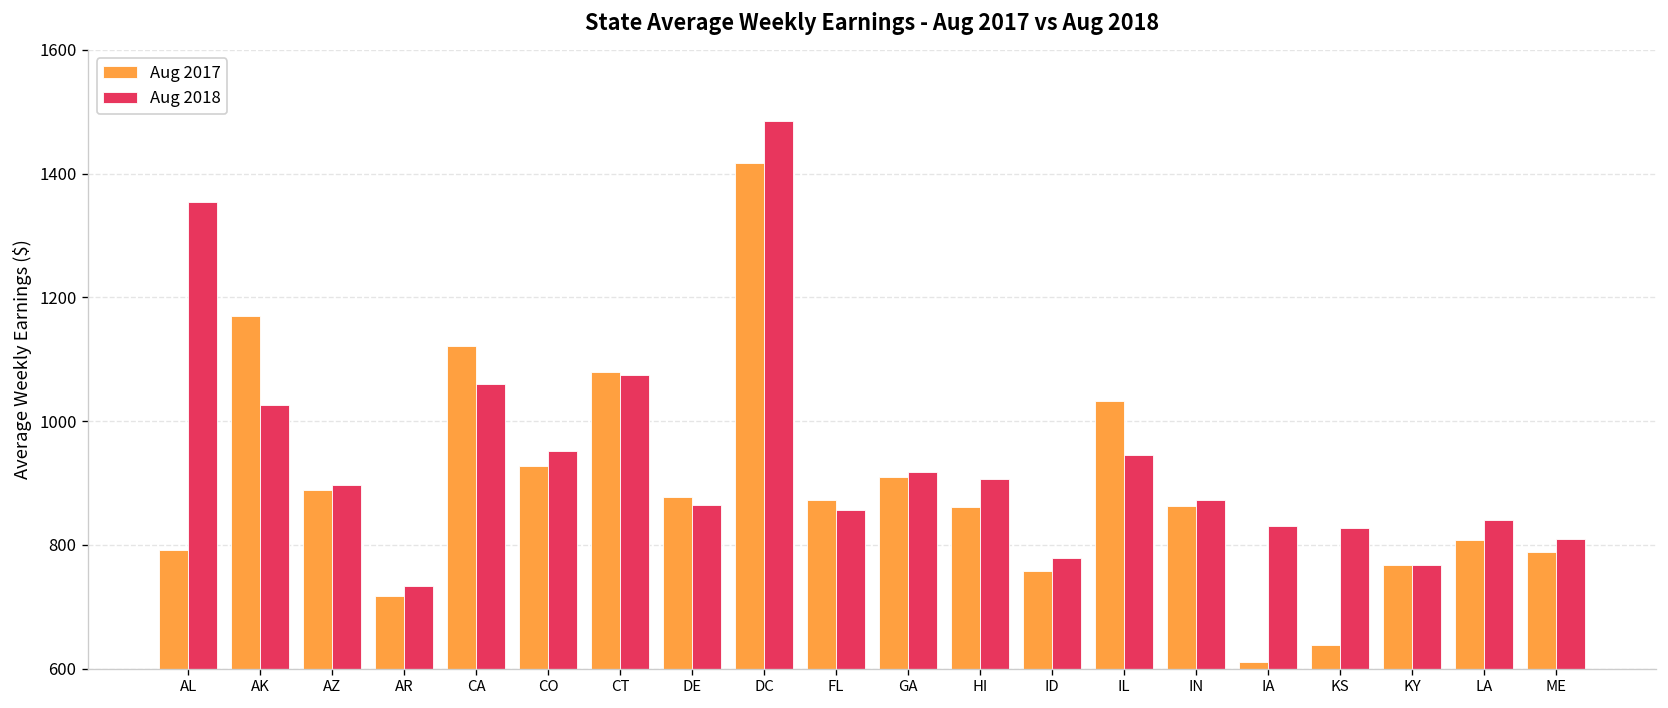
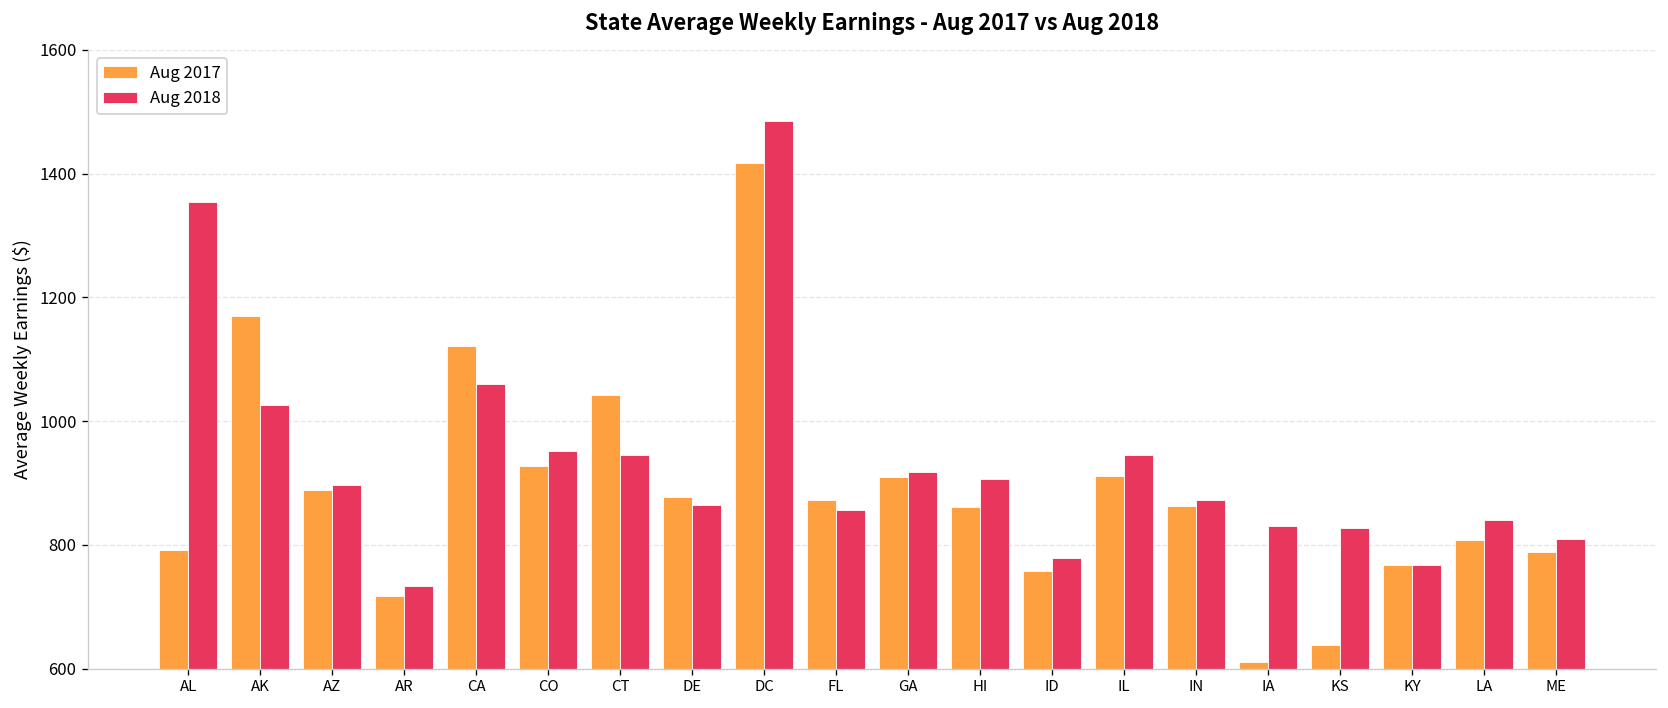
Aug 2017, CT: 1080 -> 1040
Aug 2018, CT: 1080 -> 940
Aug 2017, IL: 1030 -> 910
